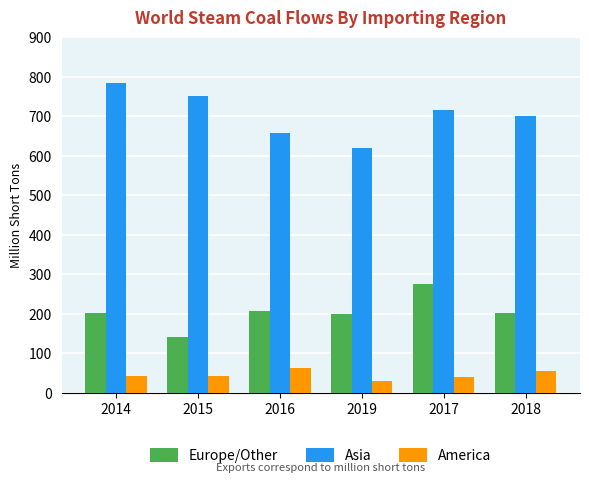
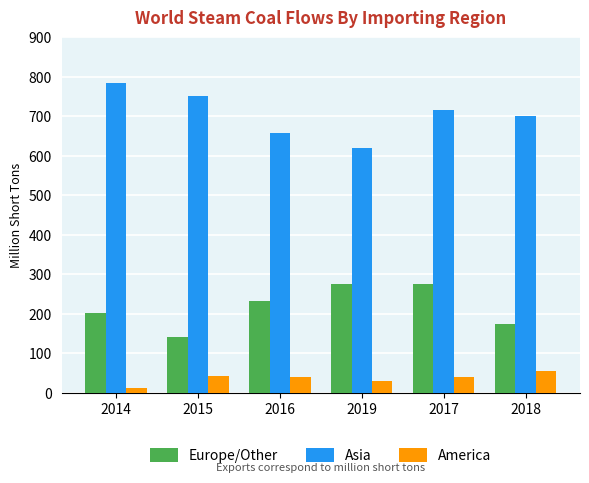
America, 2014: 40 -> 10
Europe/Other, 2016: 210 -> 230
America, 2016: 60 -> 40
Europe/Other, 2019: 200 -> 280
Europe/Other, 2018: 200 -> 180
